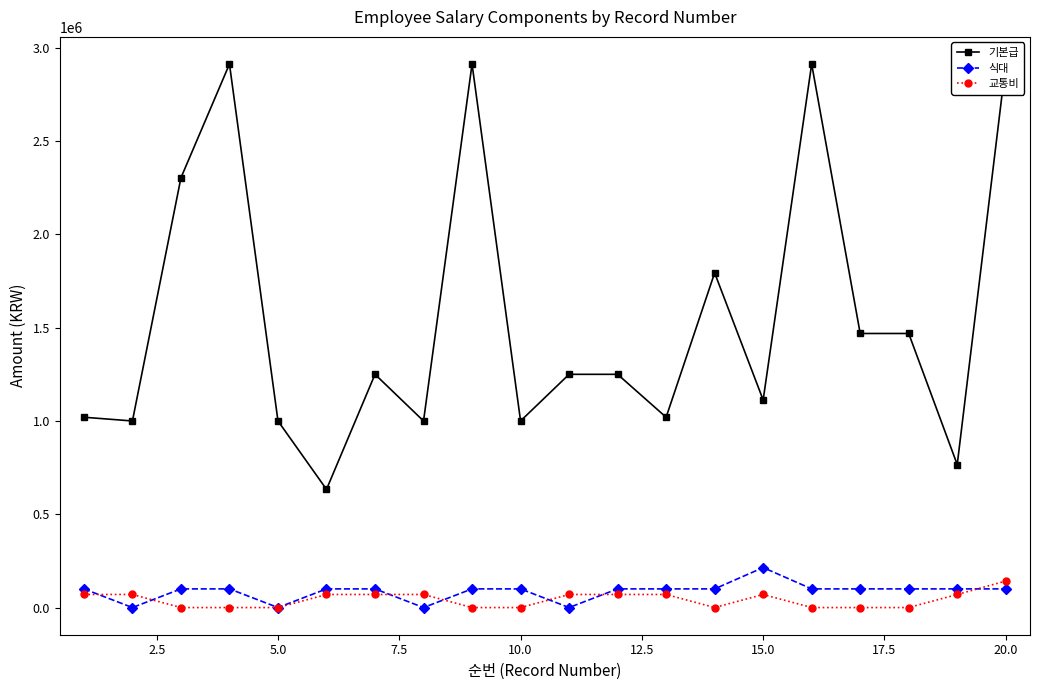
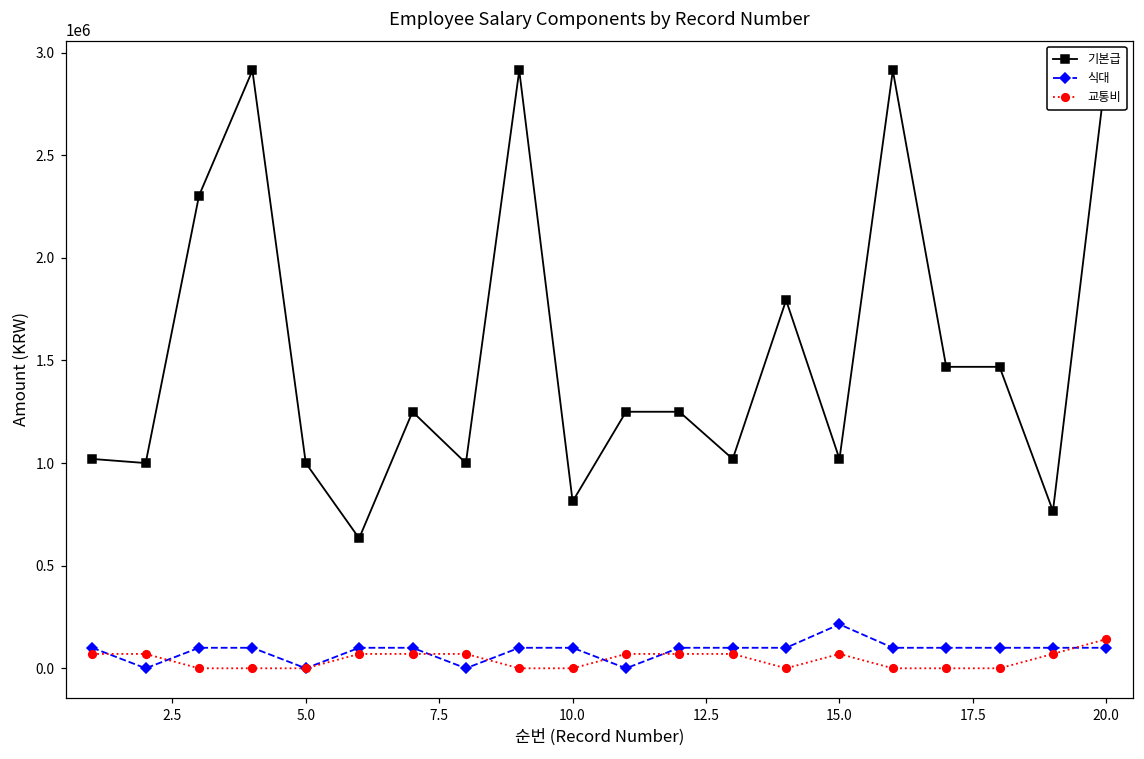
기본급, 10.0: 1000000 -> 810000
기본급, 15.0: 1110000 -> 1020000
